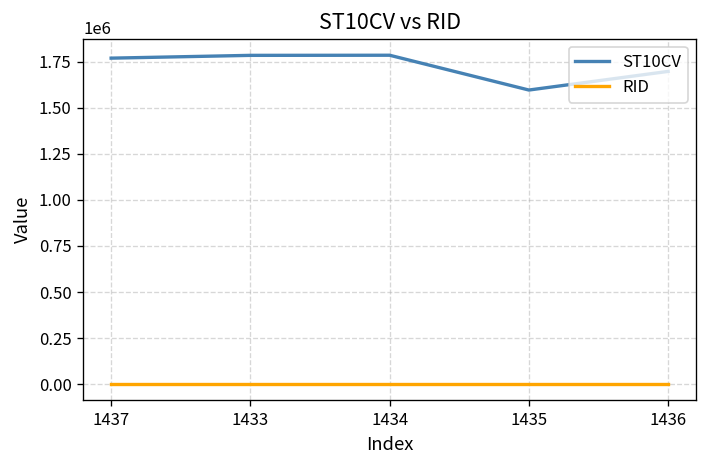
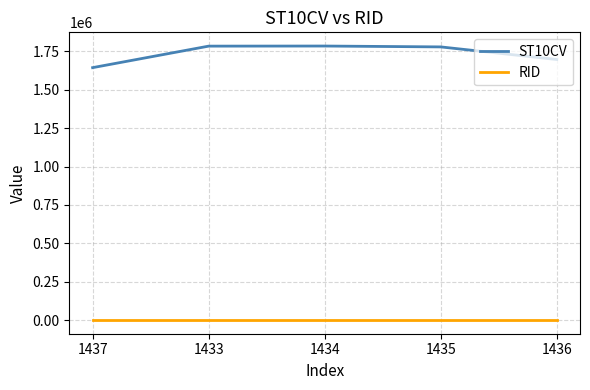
ST10CV, 1437: 1770000 -> 1640000
ST10CV, 1435: 1600000 -> 1780000
